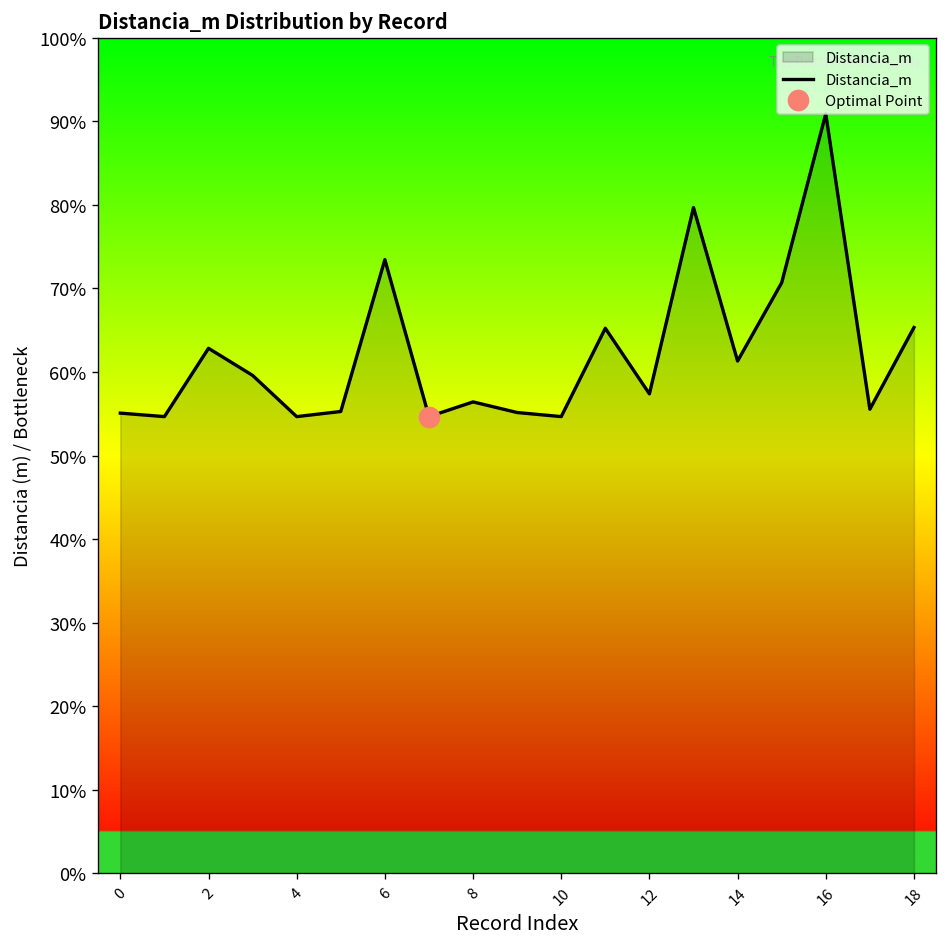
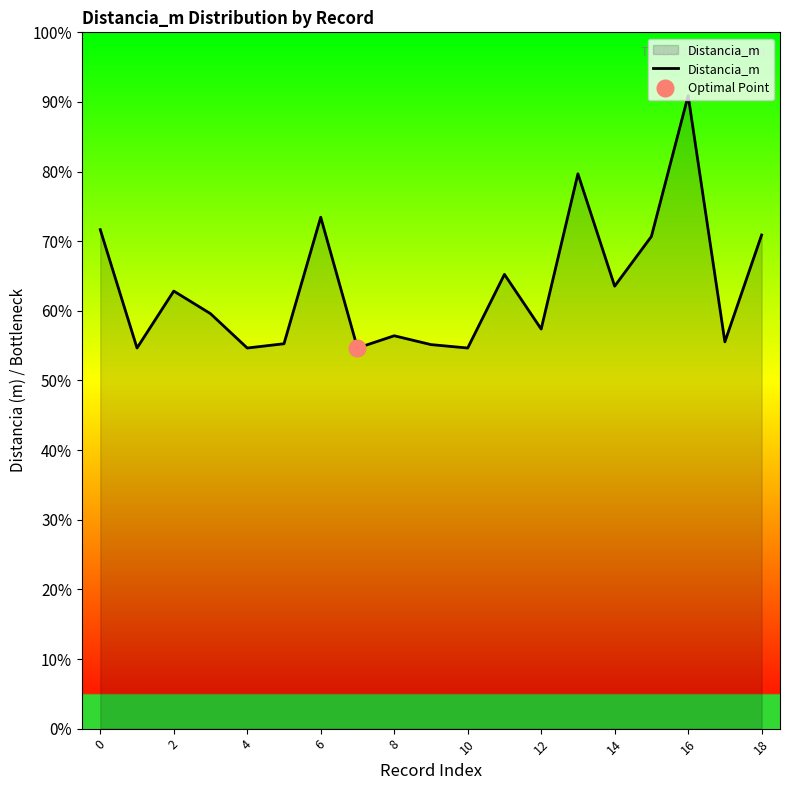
Distancia_m, 0: 55% -> 72%
Distancia_m, 14: 61% -> 64%
Distancia_m, 18: 65% -> 71%
